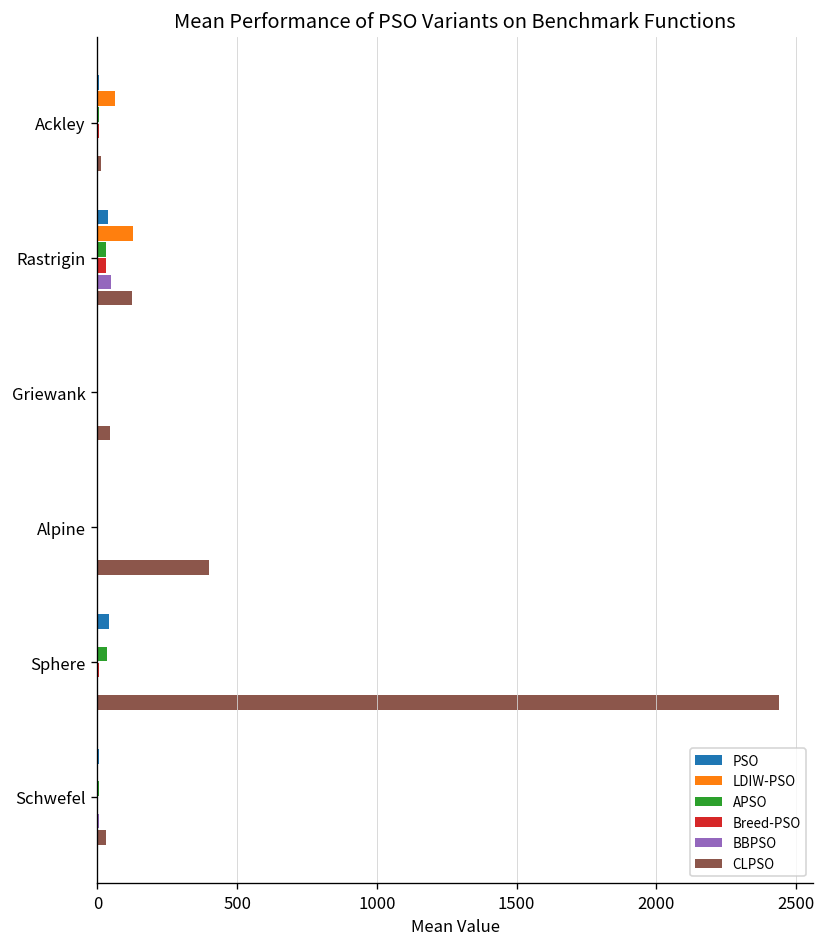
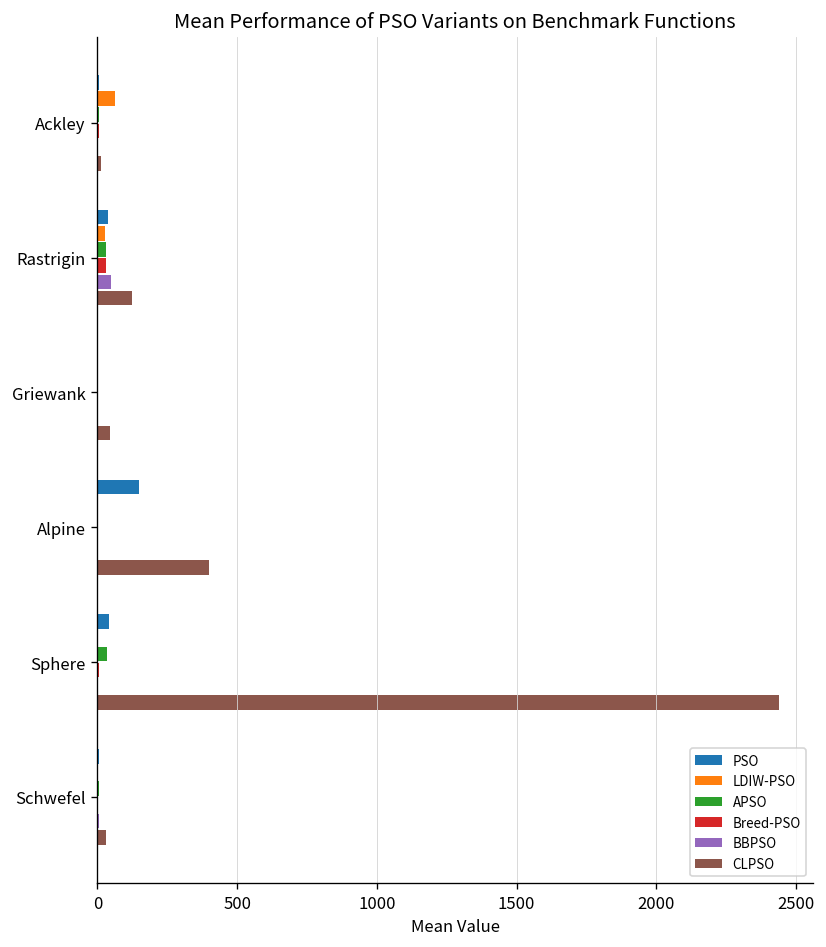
LDIW-PSO, Rastrigin: 130 -> 30
PSO, Alpine: 0 -> 150
